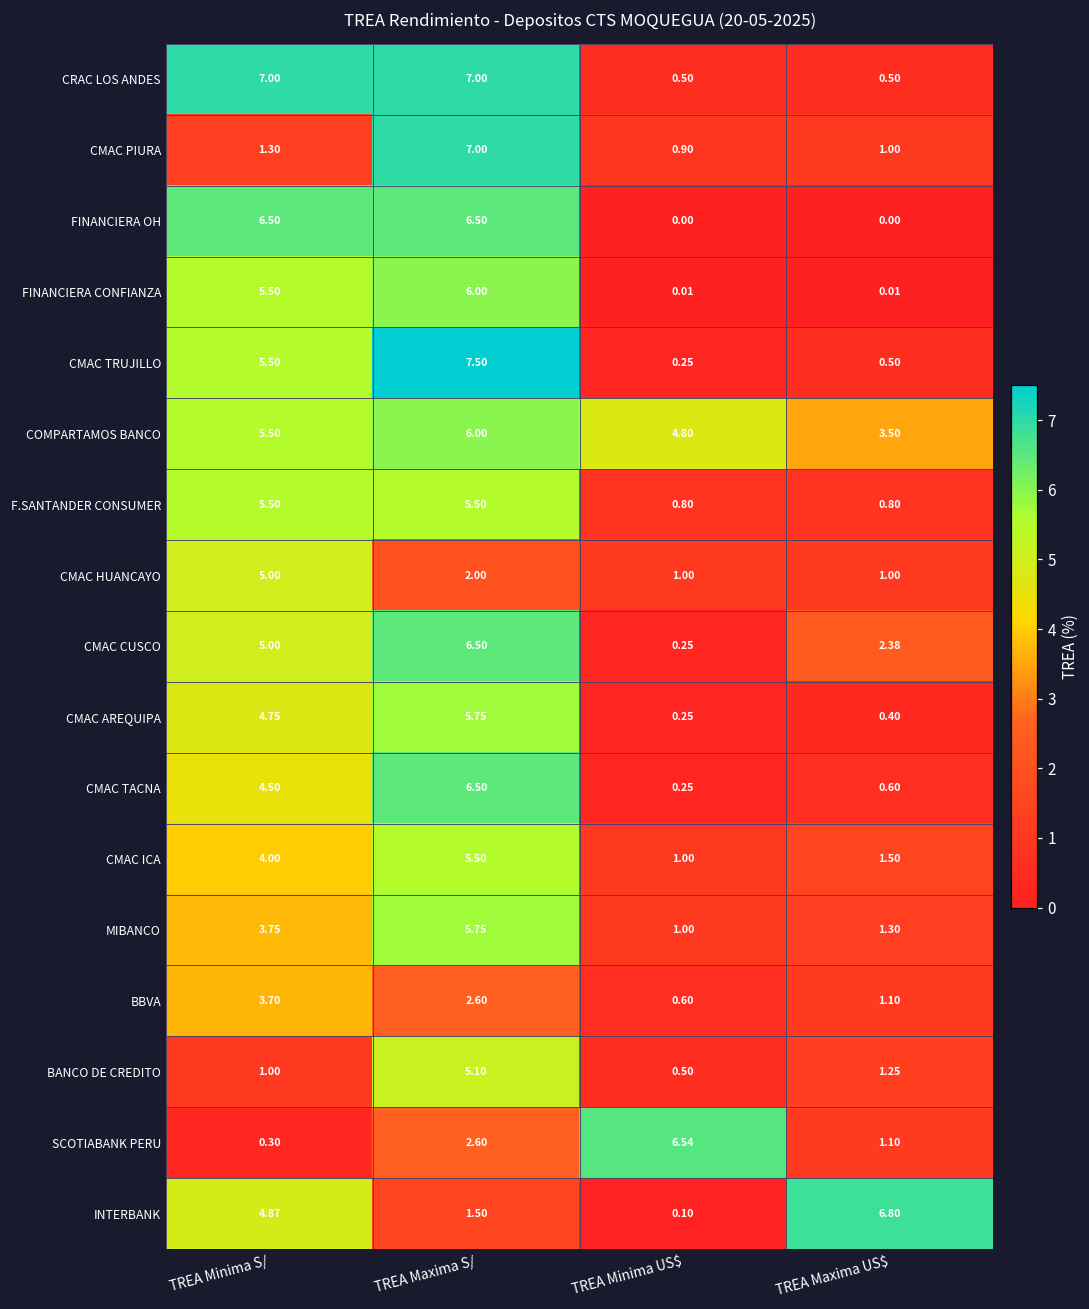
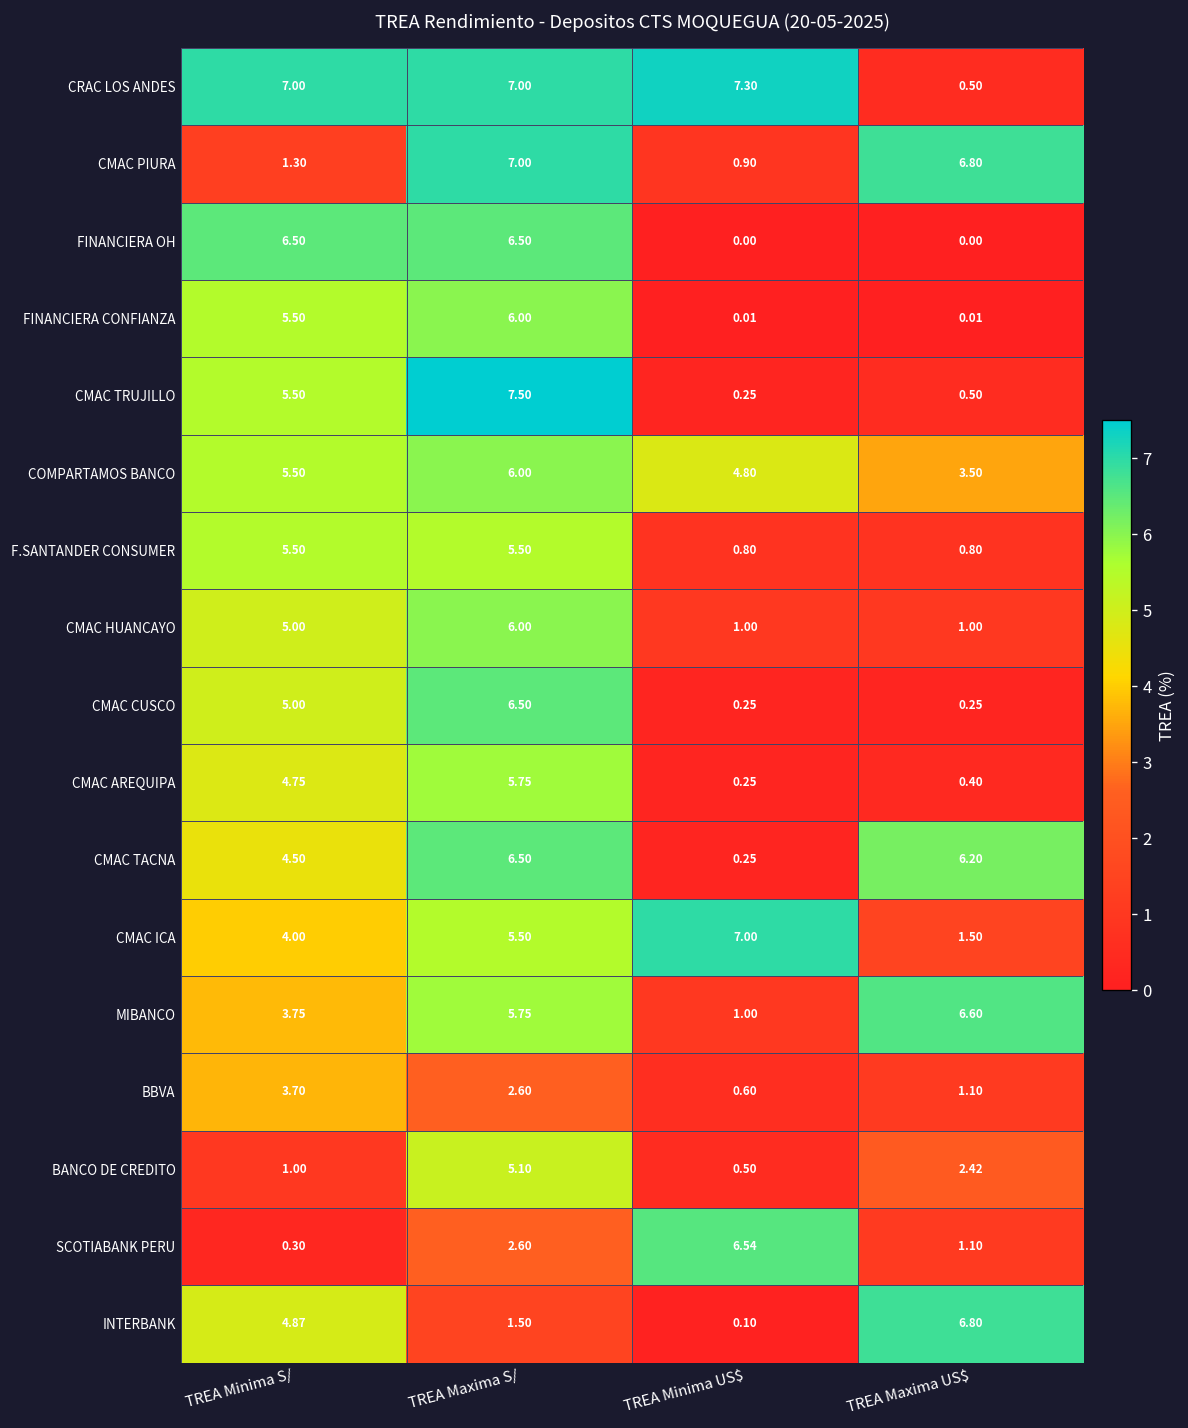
CRAC LOS ANDES, TREA Minima US$: 0.50 -> 7.30
CMAC PIURA, TREA Maxima US$: 1.00 -> 6.80
CMAC HUANCAYO, TREA Maxima S/: 2.00 -> 6.00
CMAC CUSCO, TREA Maxima US$: 2.38 -> 0.25
CMAC TACNA, TREA Maxima US$: 0.60 -> 6.20
CMAC ICA, TREA Minima US$: 1.00 -> 7.00
MIBANCO, TREA Maxima US$: 1.30 -> 6.60
BANCO DE CREDITO, TREA Maxima US$: 1.25 -> 2.42
